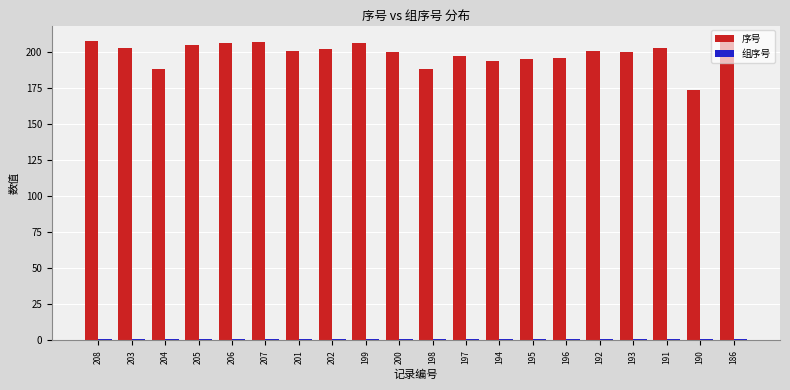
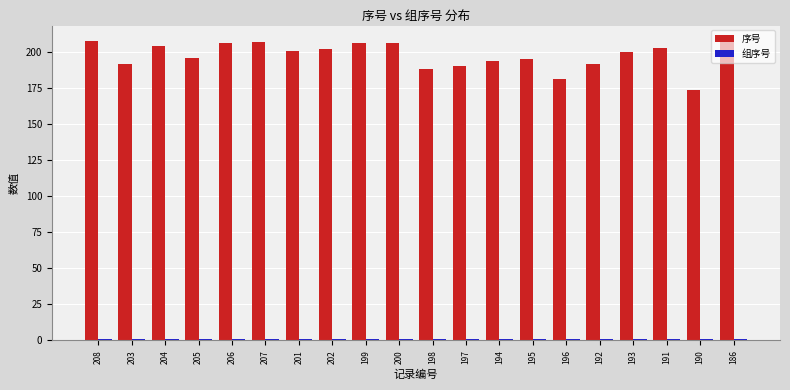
序号, 203: 203 -> 192
序号, 204: 188 -> 204
序号, 205: 205 -> 196
序号, 200: 200 -> 206
序号, 197: 197 -> 190
序号, 196: 196 -> 181
序号, 192: 201 -> 192
